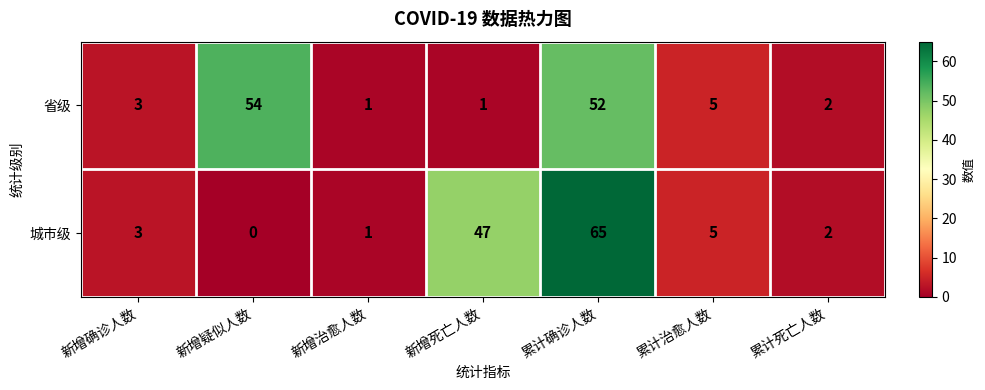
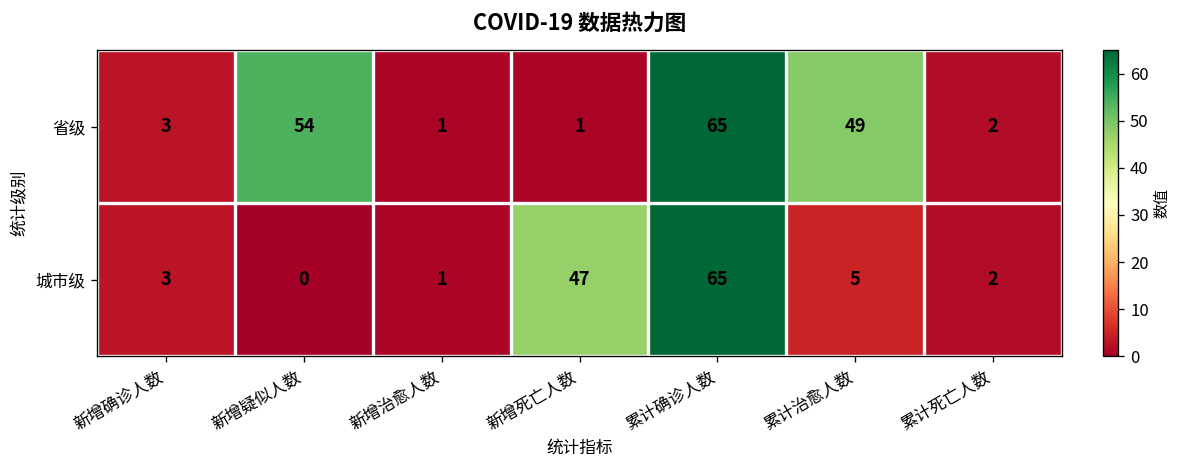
省级, 累计确诊人数: 52 -> 65
省级, 累计治愈人数: 5 -> 49
